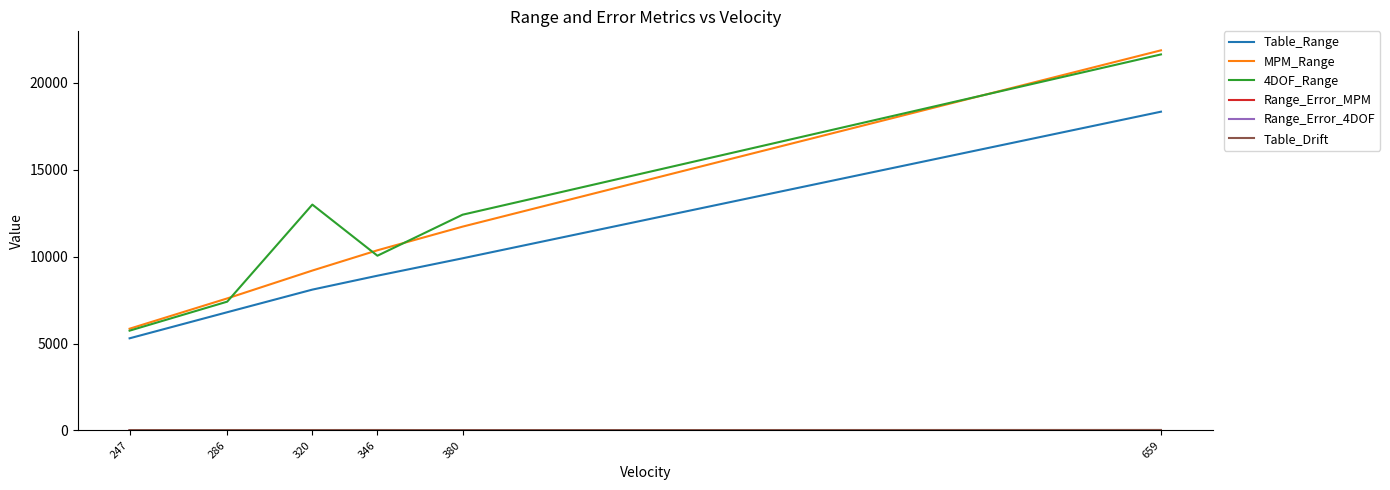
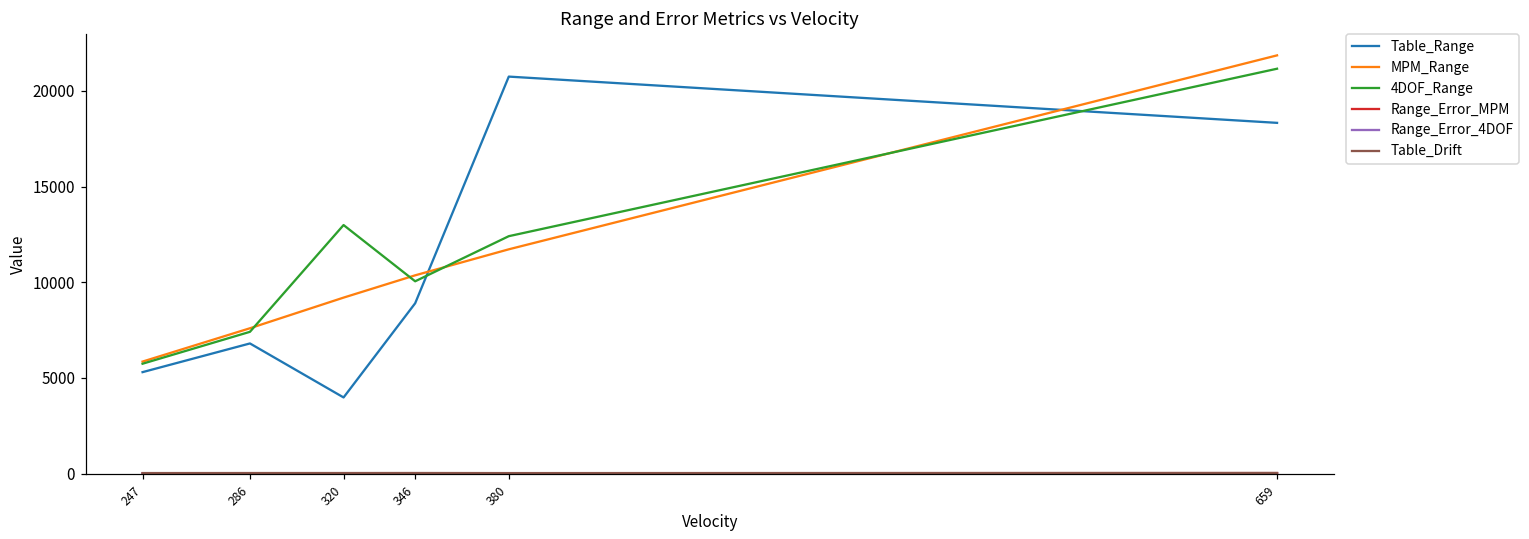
Table_Range, 320: 8100 -> 4000
Table_Range, 380: 9900 -> 20700
4DOF_Range, 659: 21600 -> 21200
